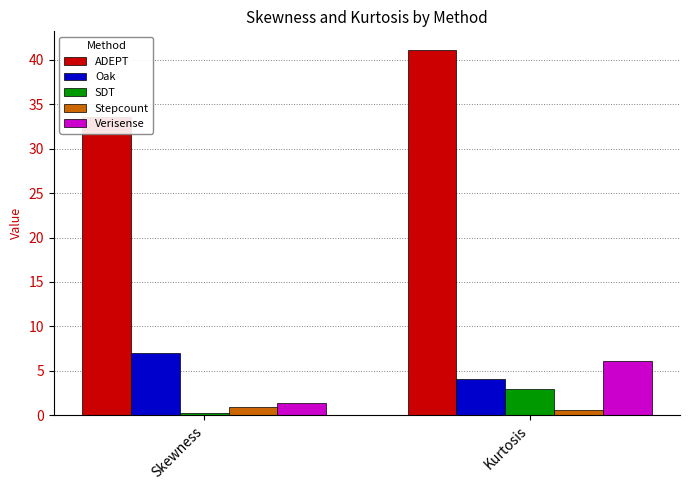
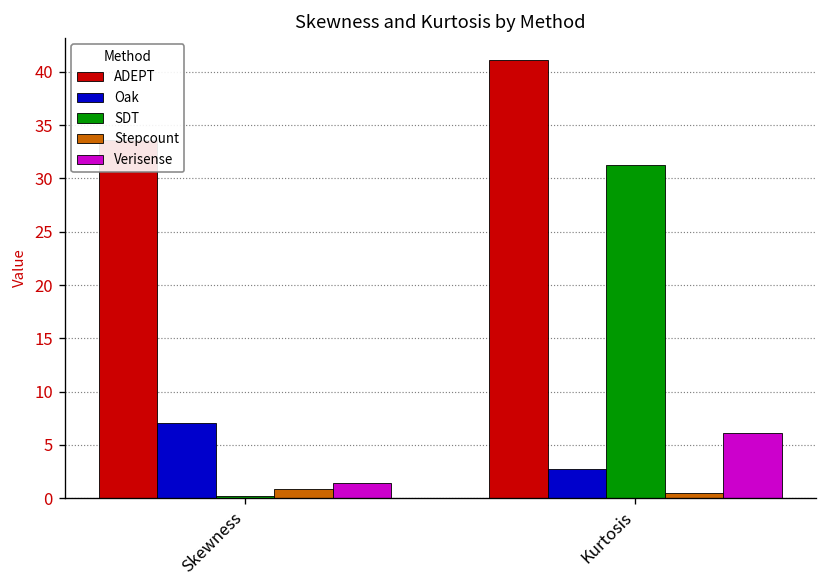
Oak, Kurtosis: 4 -> 3
SDT, Kurtosis: 3 -> 31
